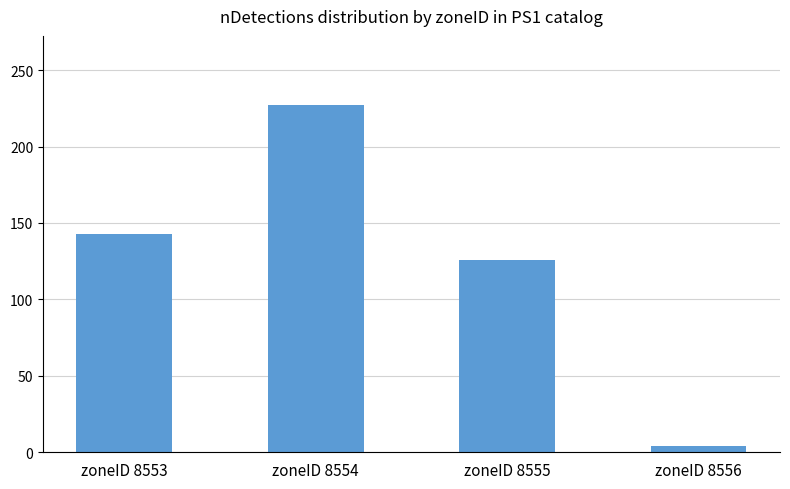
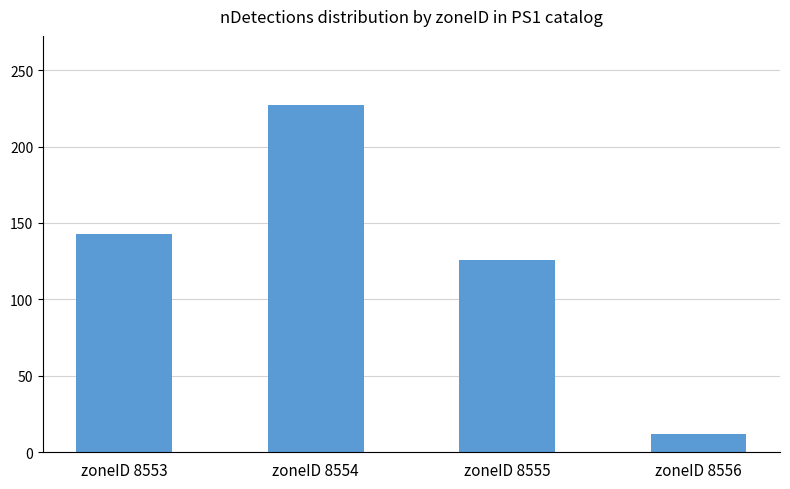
zoneID 8556: 4 -> 12
